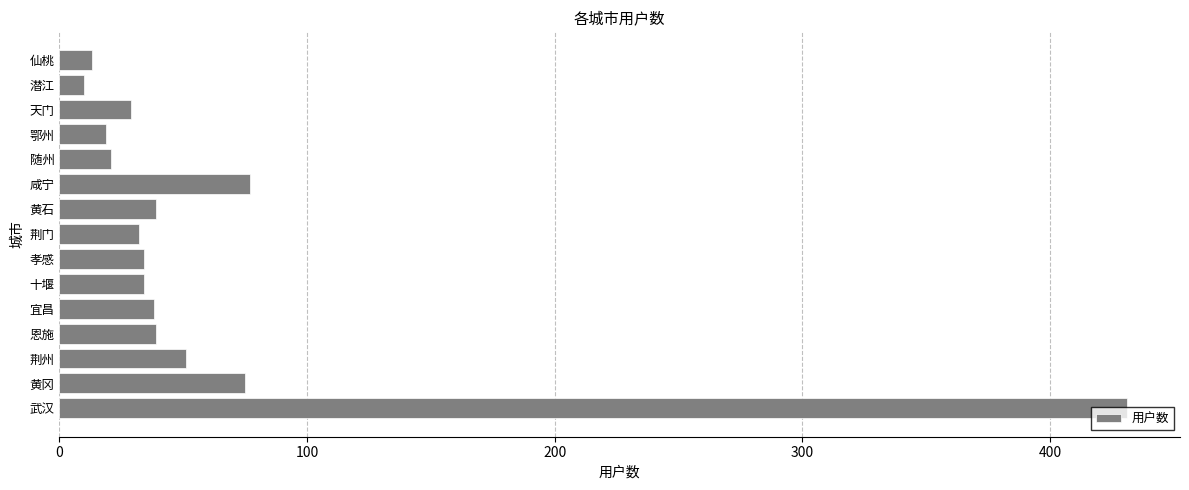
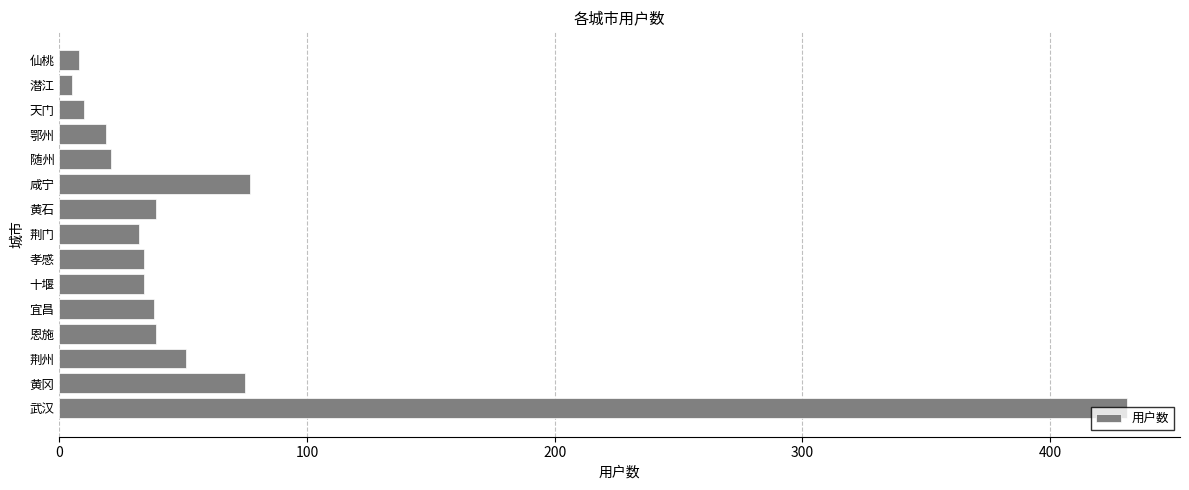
仙桃: 13 -> 8
潜江: 10 -> 5
天门: 29 -> 10
